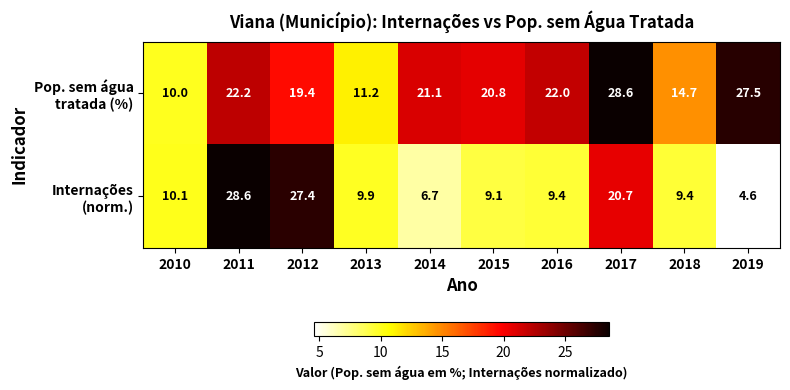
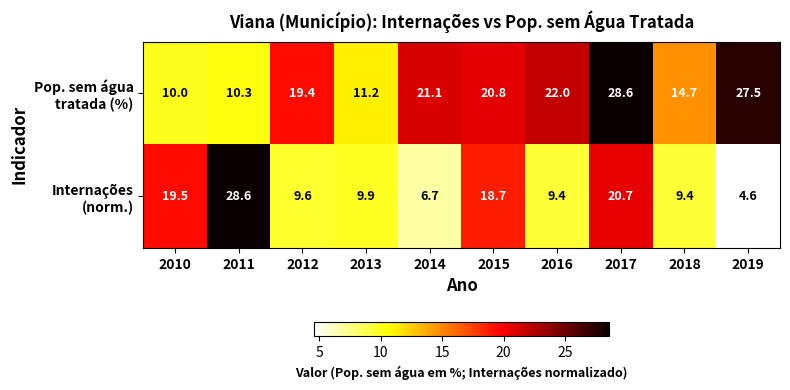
Pop. sem água tratada (%), 2011: 22.2 -> 10.3
Internações (norm.), 2010: 10.1 -> 19.5
Internações (norm.), 2012: 27.4 -> 9.6
Internações (norm.), 2015: 9.1 -> 18.7
